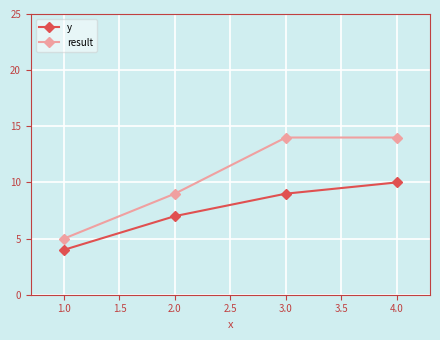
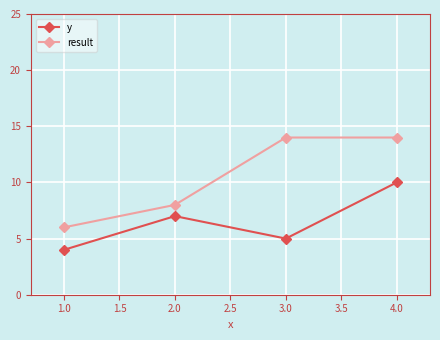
result, 1.0: 5 -> 6
result, 2.0: 9 -> 8
y, 3.0: 9 -> 5
